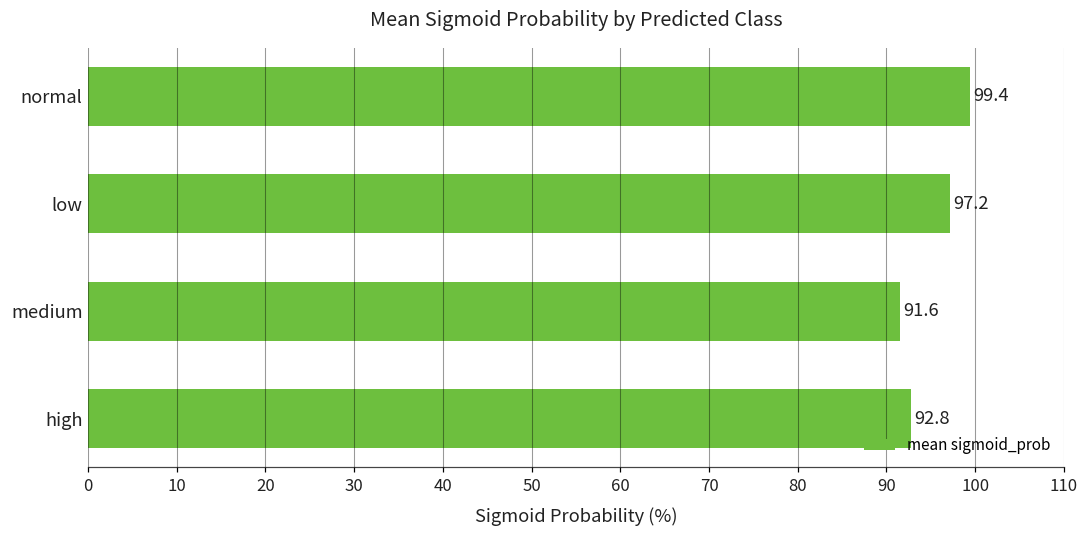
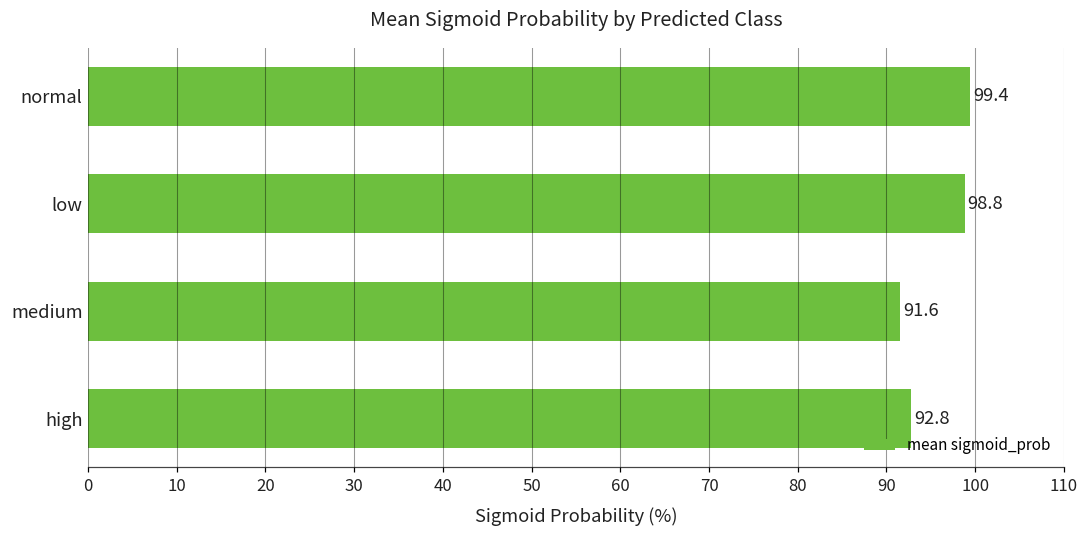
low: 97.2 -> 98.8
